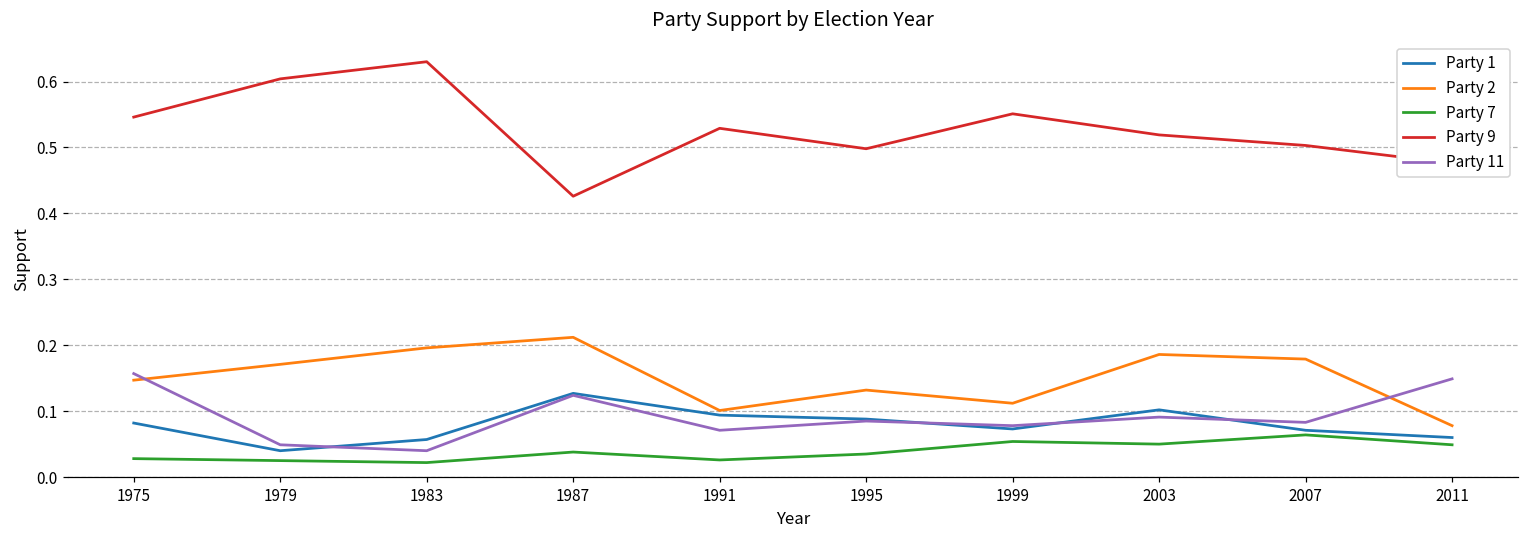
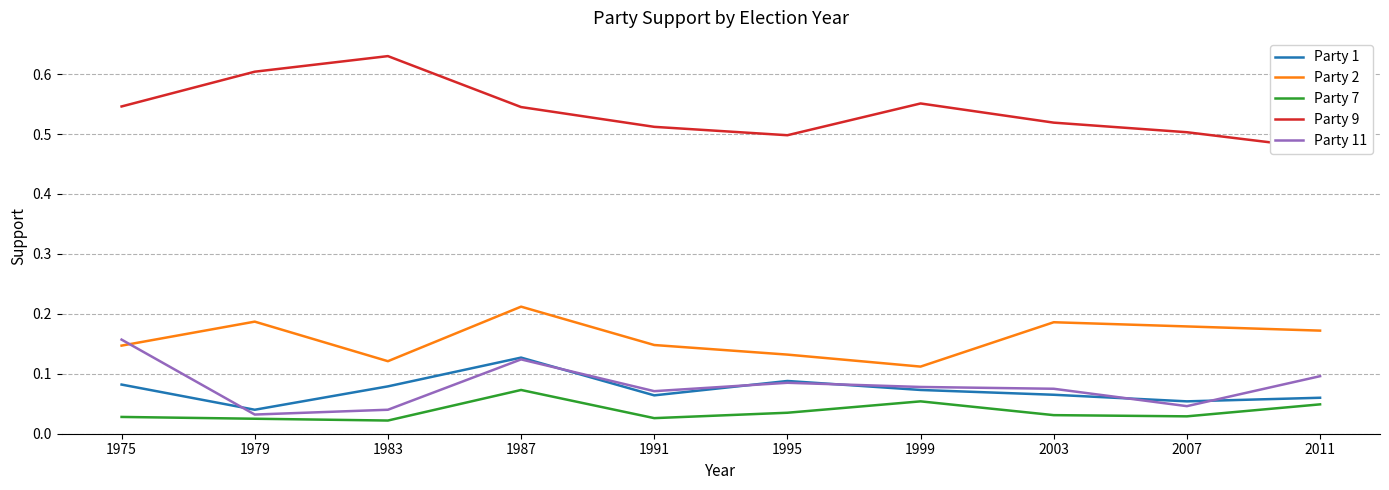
Party 2, 1979: 0.17 -> 0.19
Party 11, 1979: 0.05 -> 0.03
Party 1, 1983: 0.06 -> 0.08
Party 2, 1983: 0.20 -> 0.12
Party 7, 1987: 0.04 -> 0.07
Party 9, 1987: 0.43 -> 0.55
Party 1, 1991: 0.09 -> 0.06
Party 2, 1991: 0.10 -> 0.15
Party 9, 1991: 0.53 -> 0.51
Party 1, 2003: 0.10 -> 0.07
Party 7, 2003: 0.05 -> 0.03
Party 11, 2003: 0.09 -> 0.08
Party 1, 2007: 0.07 -> 0.05
Party 7, 2007: 0.06 -> 0.03
Party 11, 2007: 0.08 -> 0.05
Party 2, 2011: 0.08 -> 0.17
Party 11, 2011: 0.15 -> 0.10
